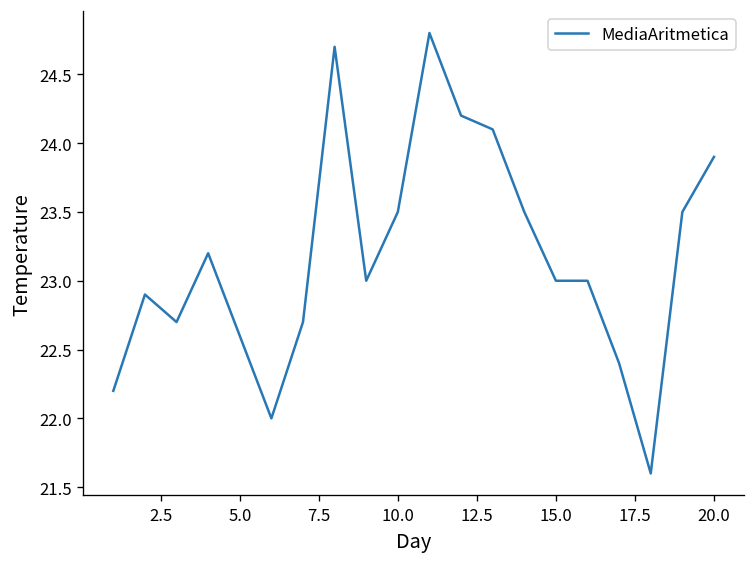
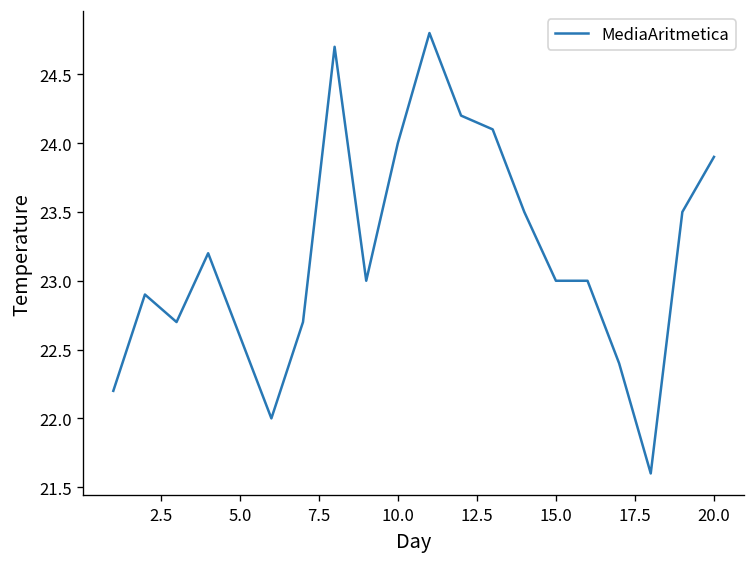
10.0: 23.5 -> 24.0
